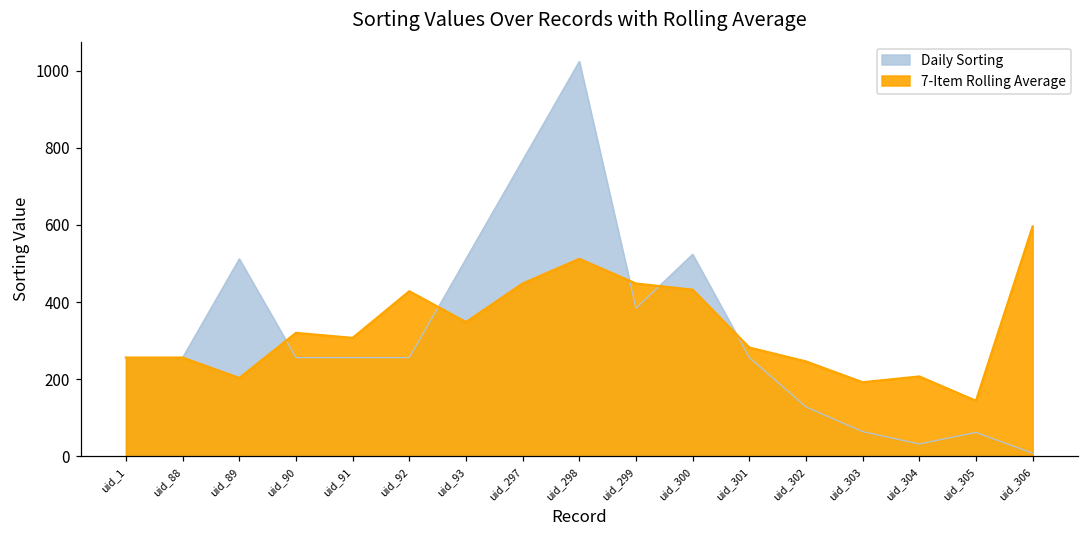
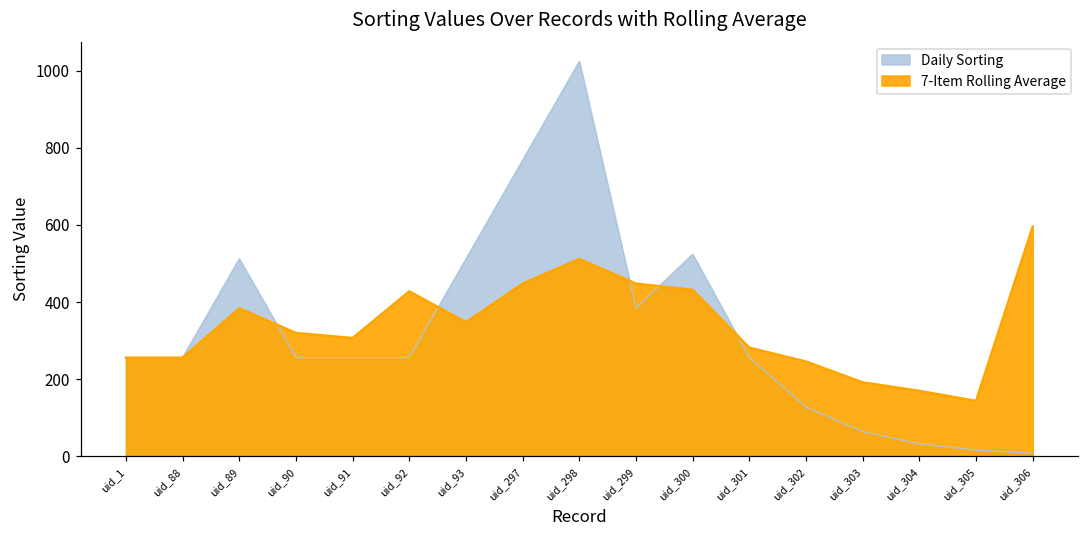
7-Item Rolling Average, uid_89: 200 -> 380
7-Item Rolling Average, uid_304: 210 -> 170
Daily Sorting, uid_305: 60 -> 20
